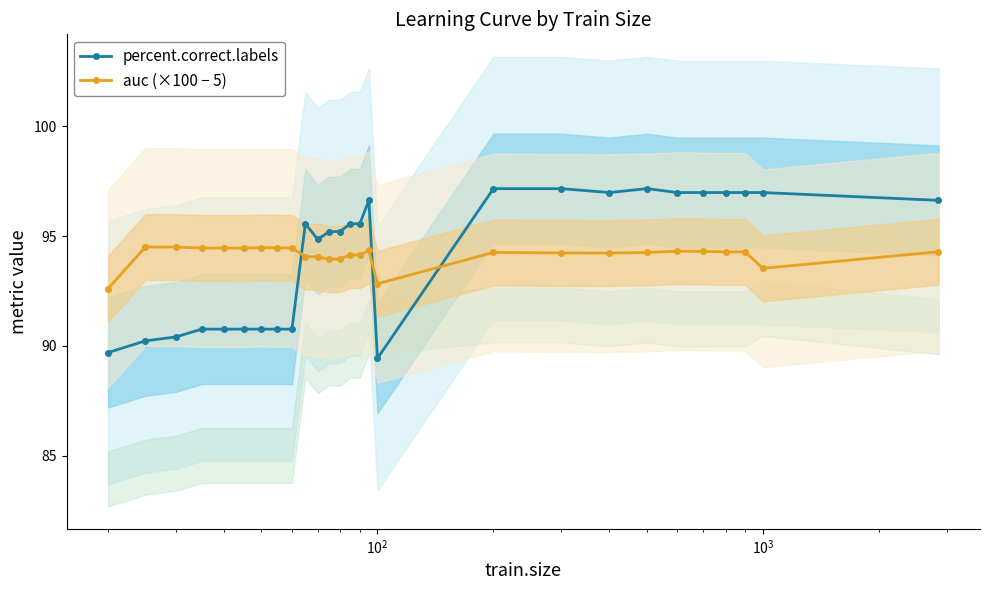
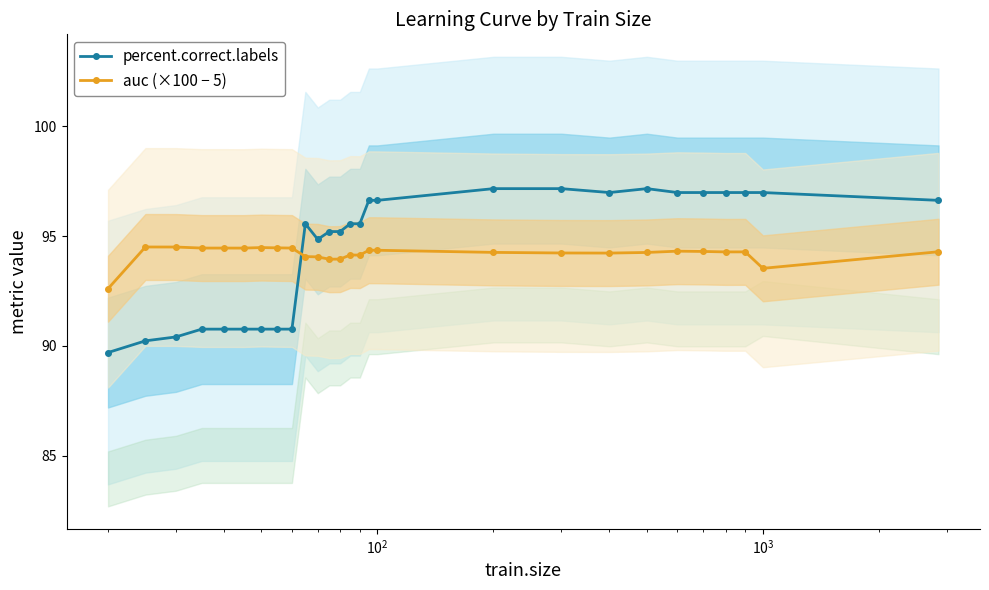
percent.correct.labels, 10^2: 89.4 -> 96.6
auc (×100 − 5), 10^2: 92.8 -> 94.4
